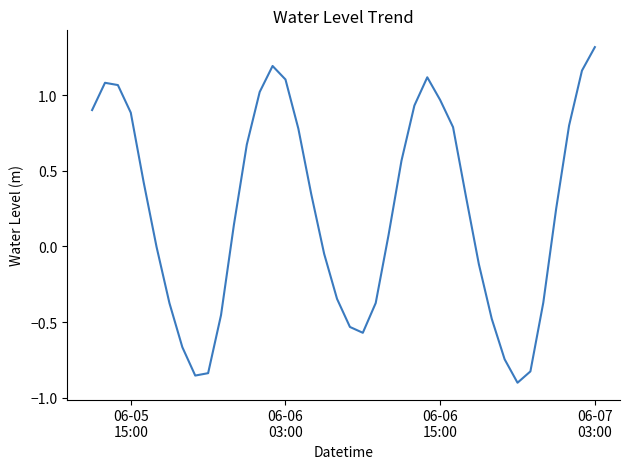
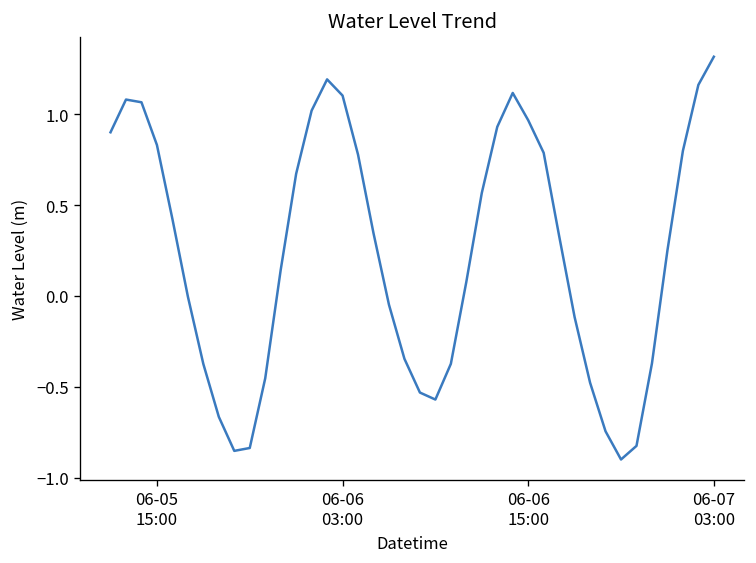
06-05 15:00: 0.88 -> 0.83
